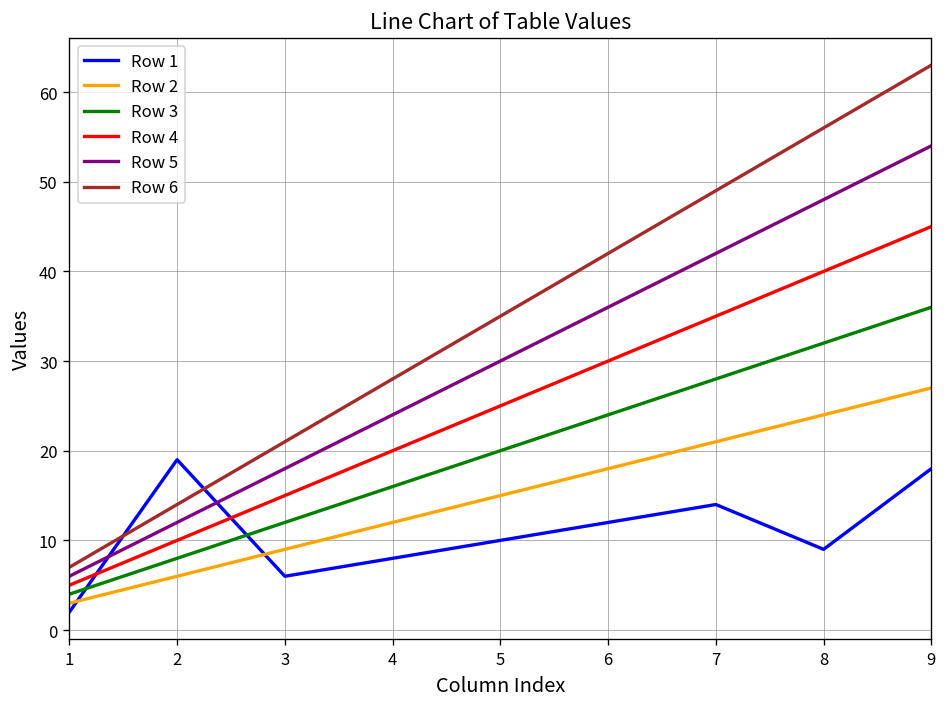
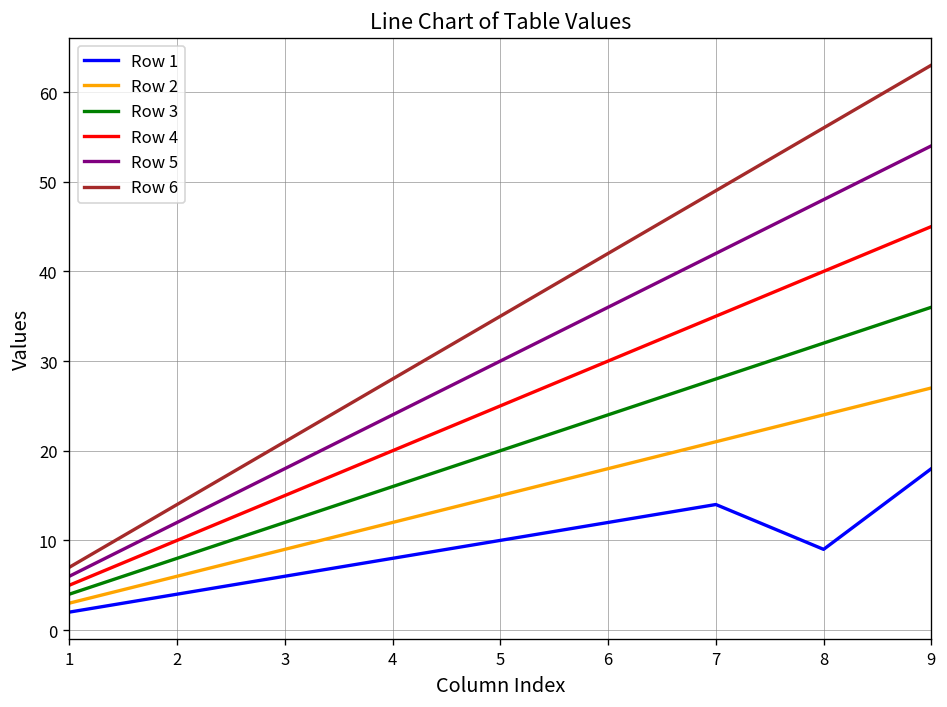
Row 1, 2: 19 -> 4
